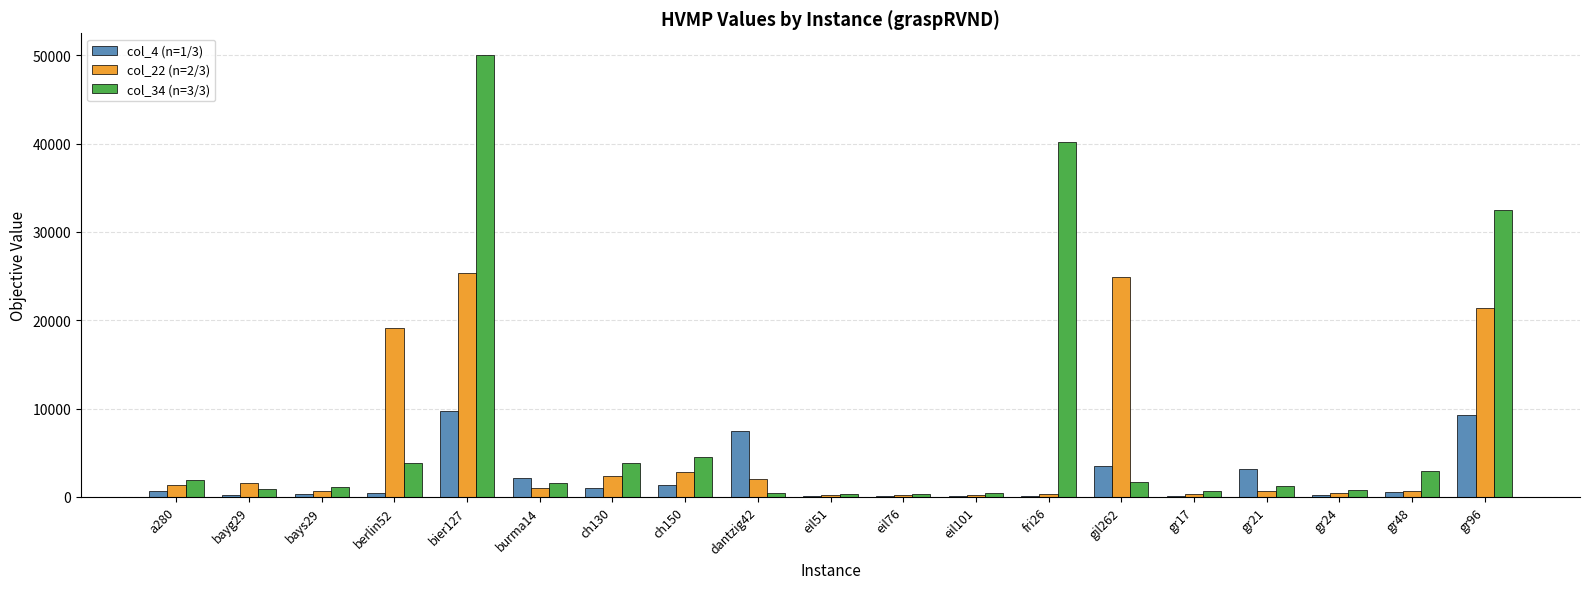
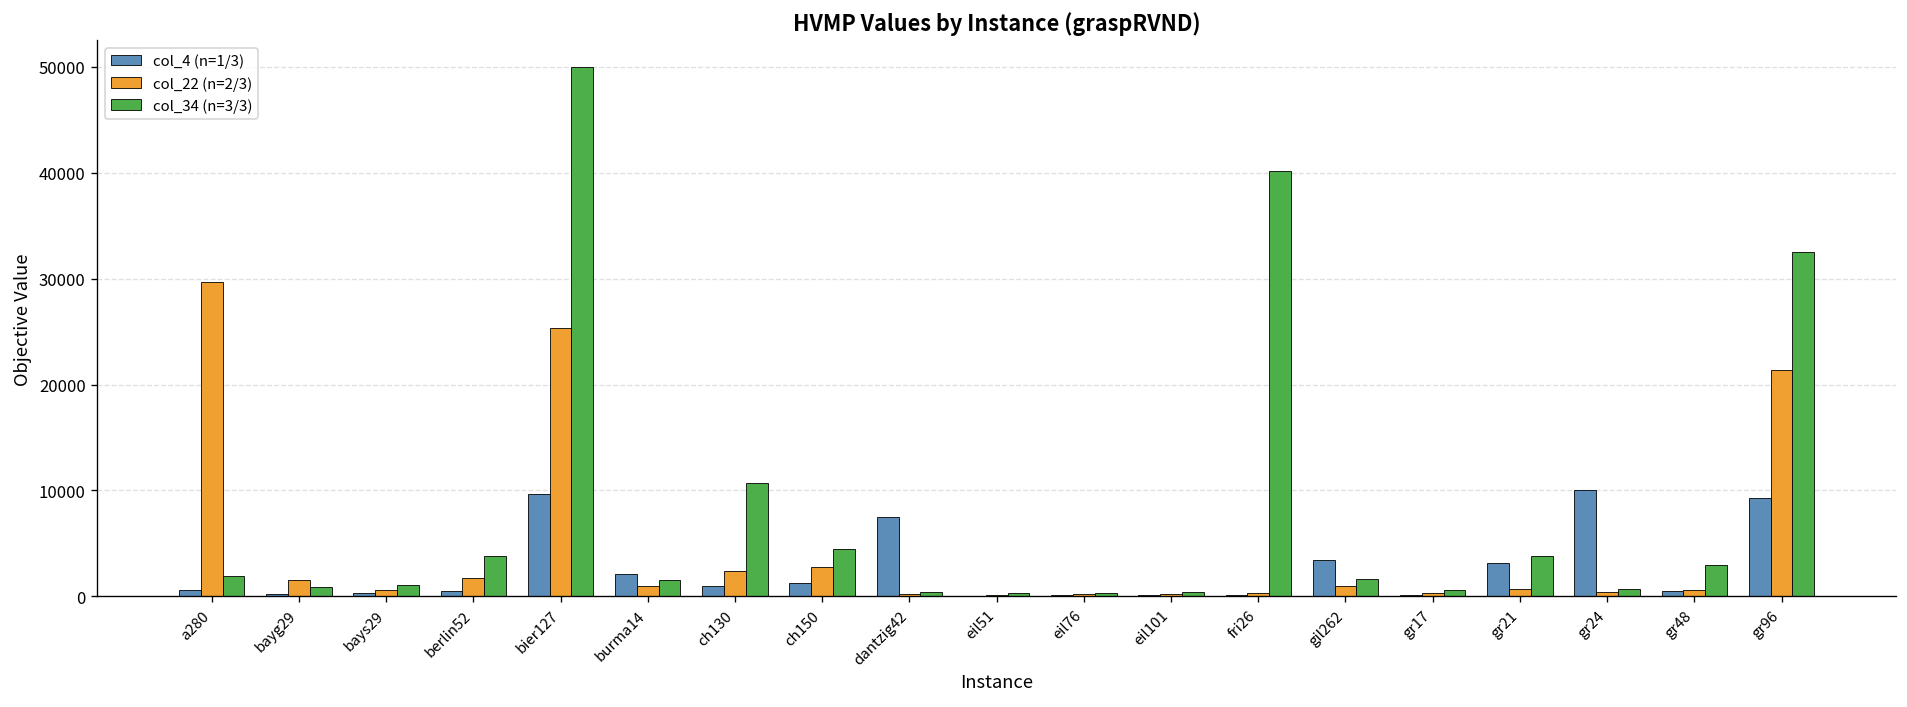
col_22 (n=2/3), a280: 1000 -> 30000
col_22 (n=2/3), berlin52: 19000 -> 2000
col_34 (n=3/3), ch130: 4000 -> 11000
col_22 (n=2/3), dantzig42: 2000 -> 0
col_22 (n=2/3), gil262: 25000 -> 1000
col_34 (n=3/3), gr21: 1000 -> 4000
col_4 (n=1/3), gr24: 0 -> 10000
